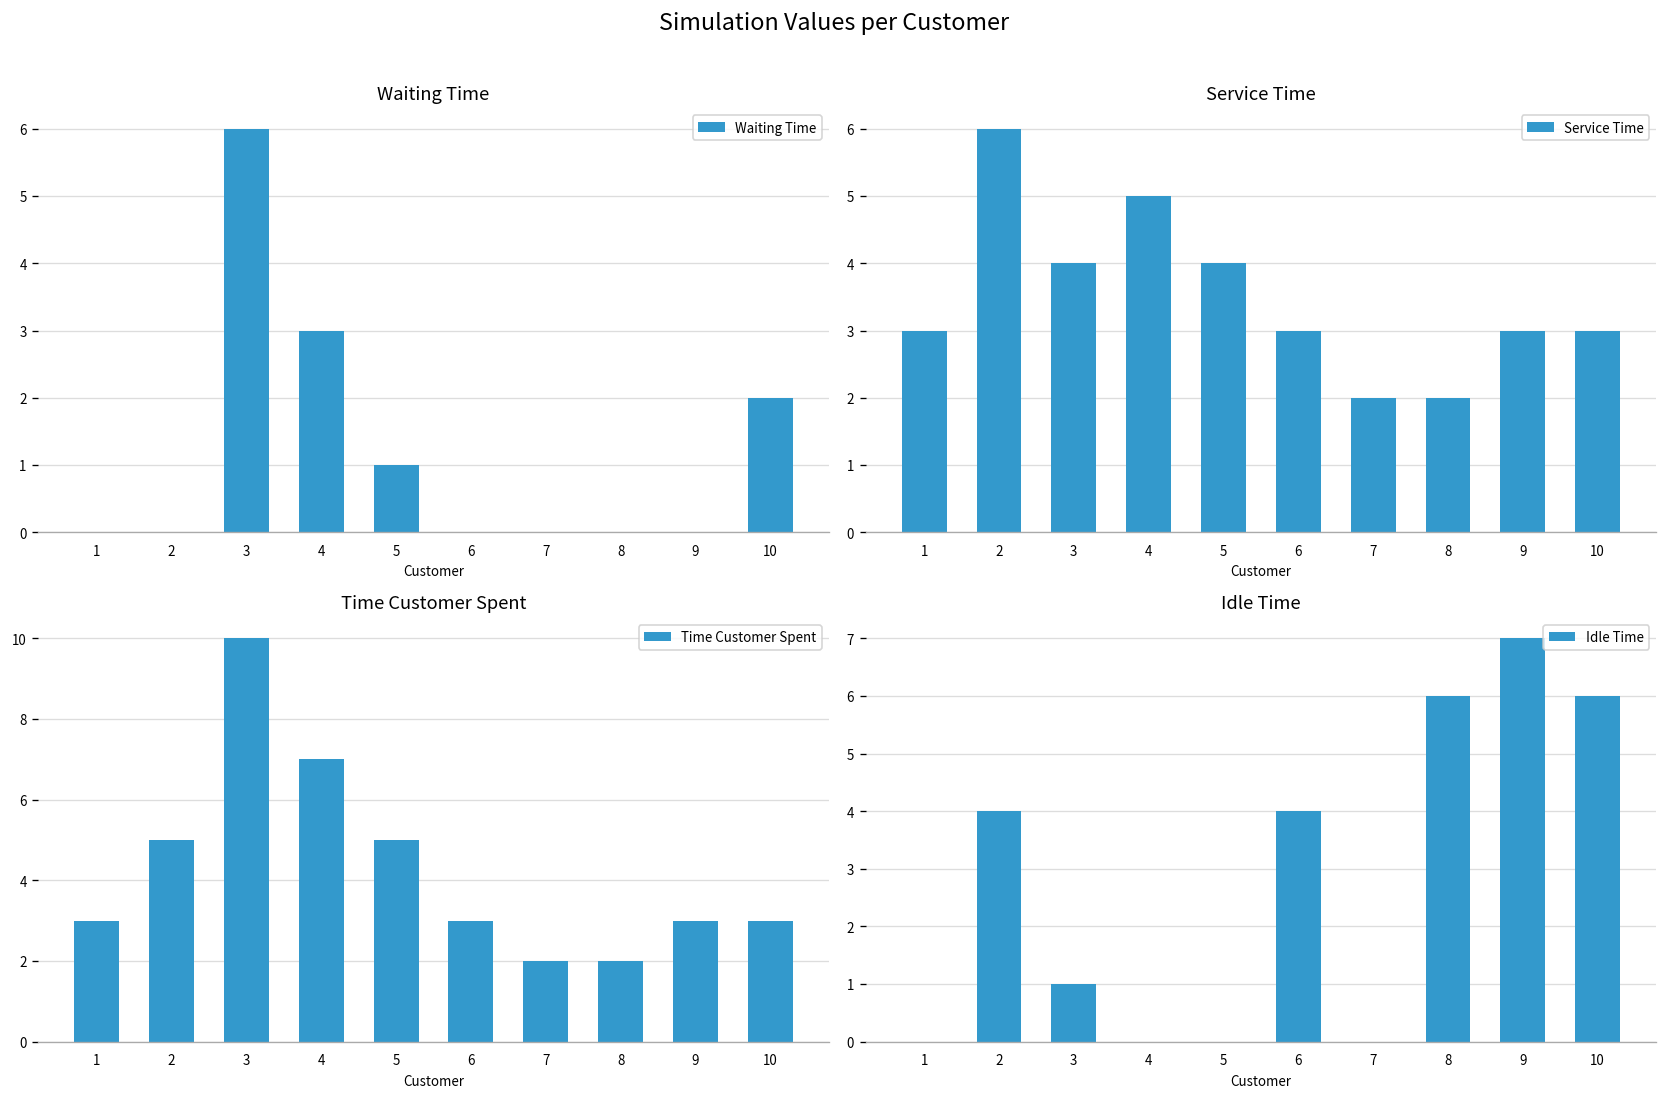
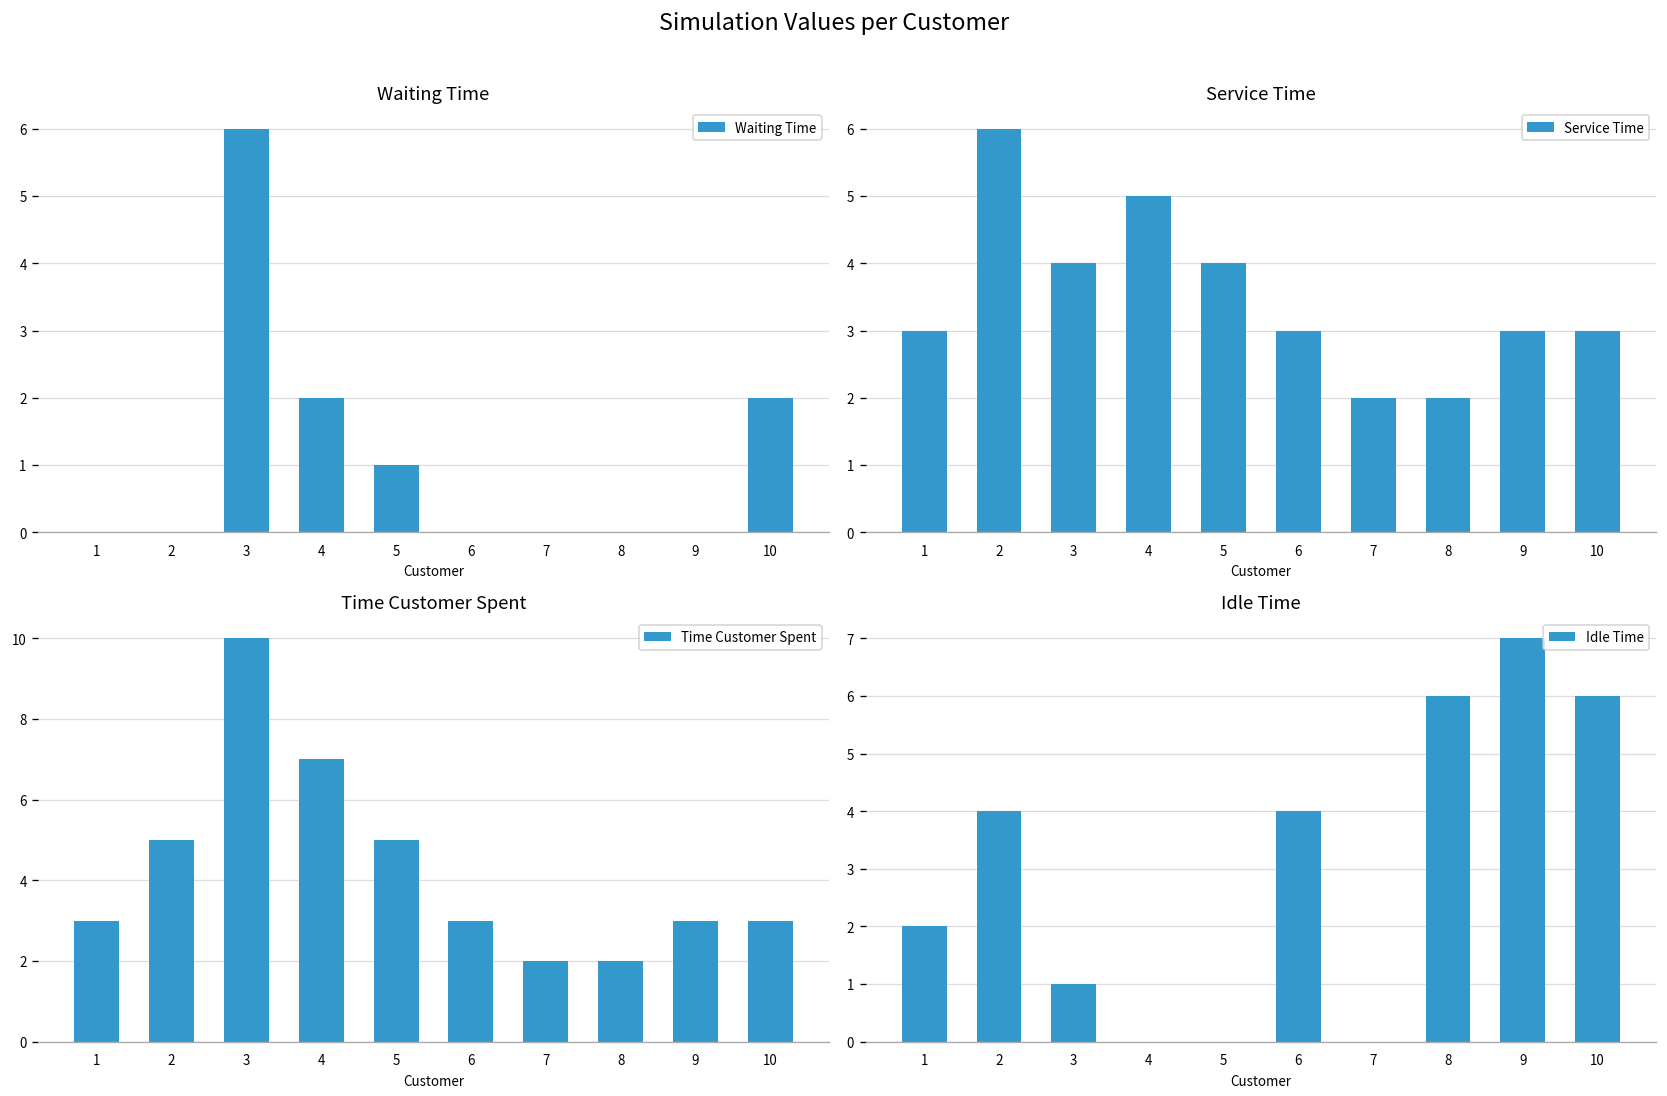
Waiting Time, 4: 3 -> 2
Idle Time, 1: 0 -> 2
